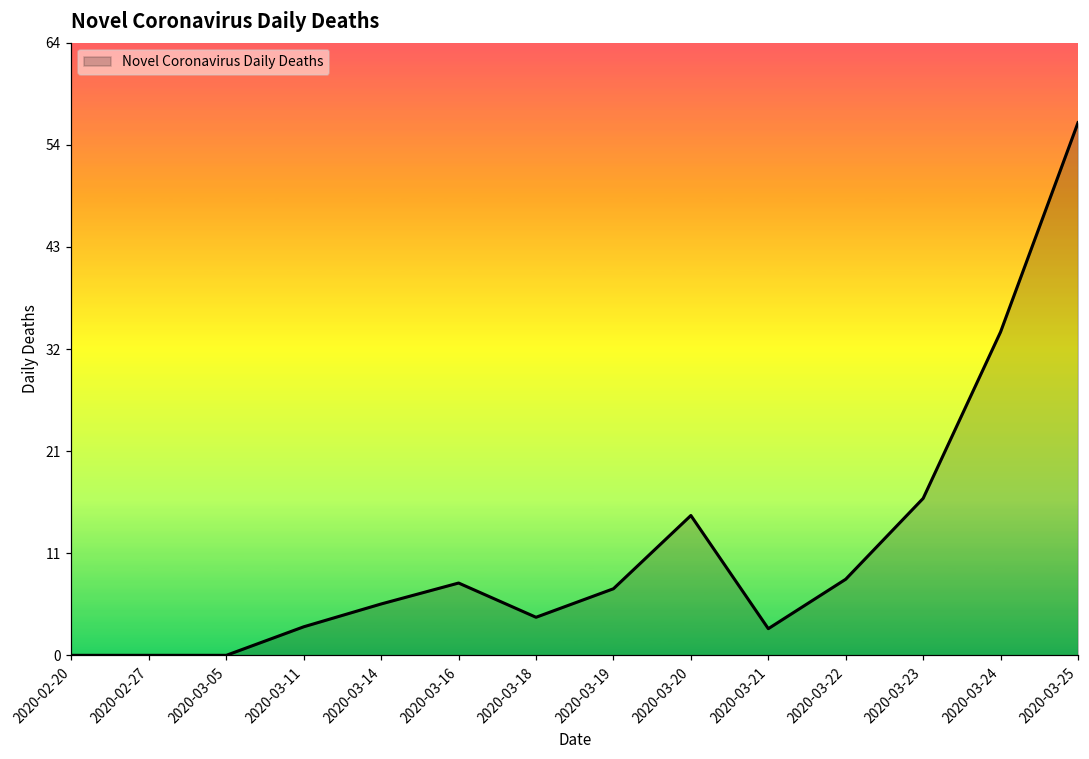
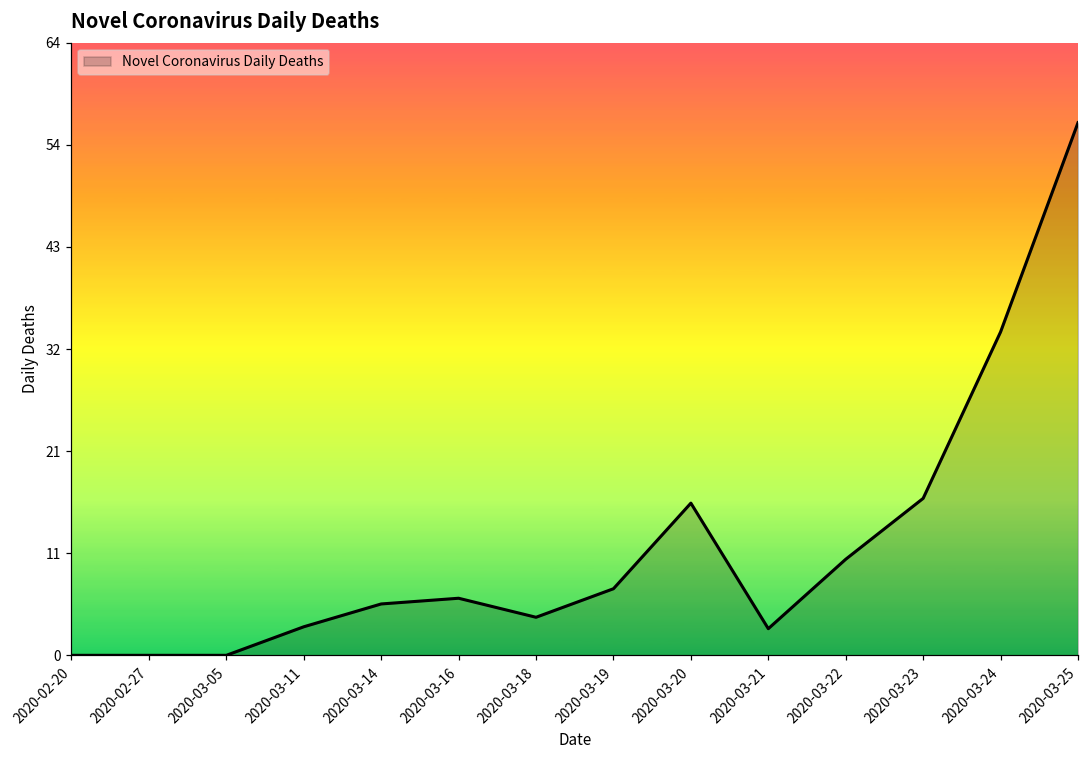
2020-03-16: 8 -> 6
2020-03-20: 15 -> 16
2020-03-22: 8 -> 10
